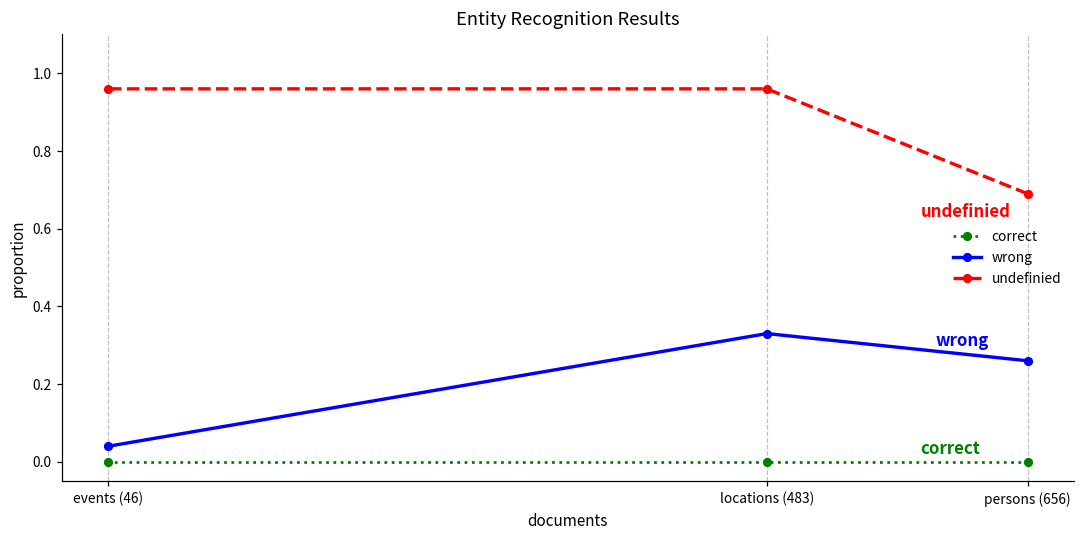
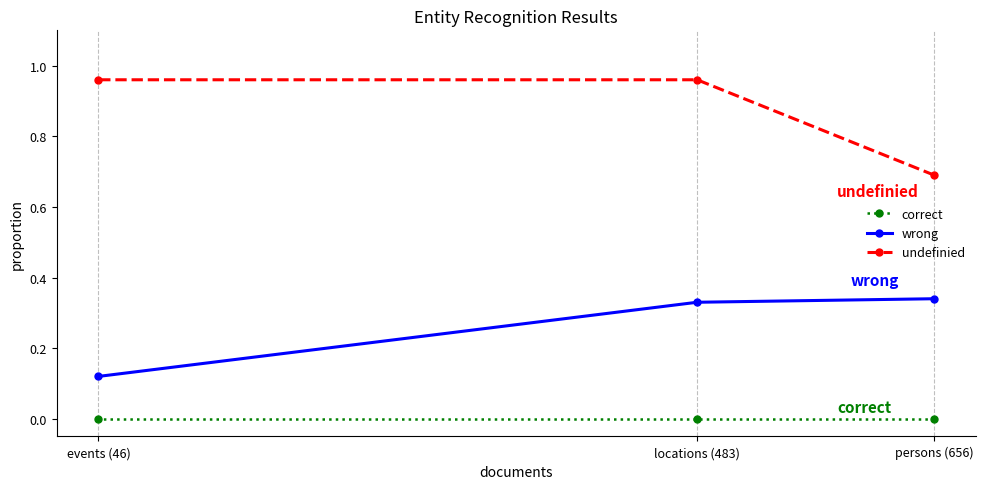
wrong, events (46): 0.04 -> 0.12
wrong, persons (656): 0.26 -> 0.34
